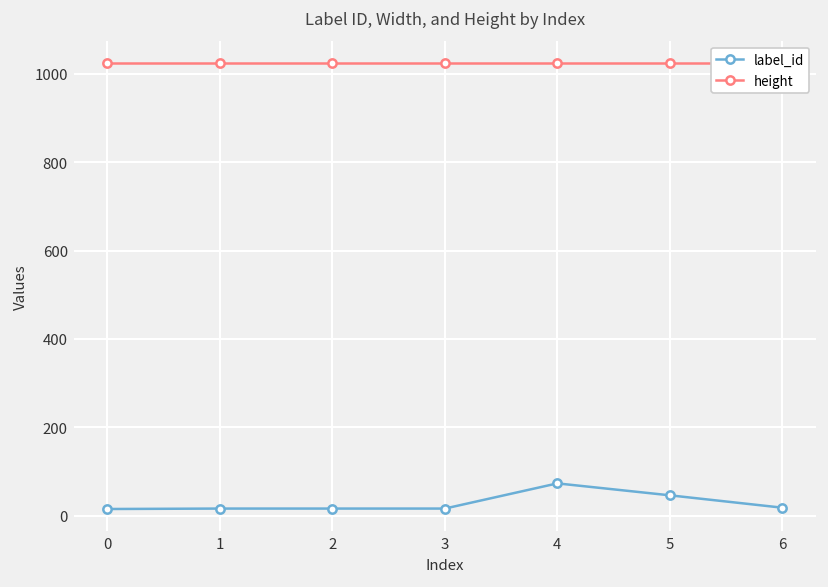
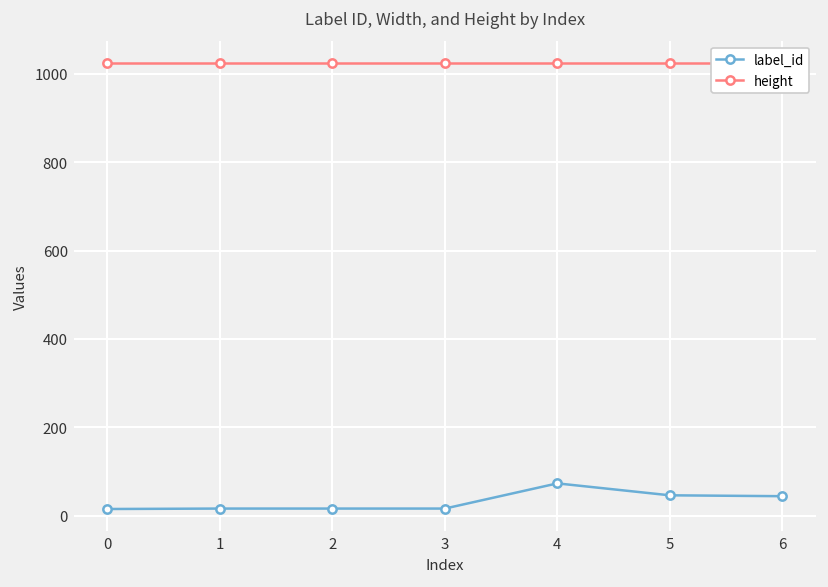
label_id, 6: 20 -> 40
